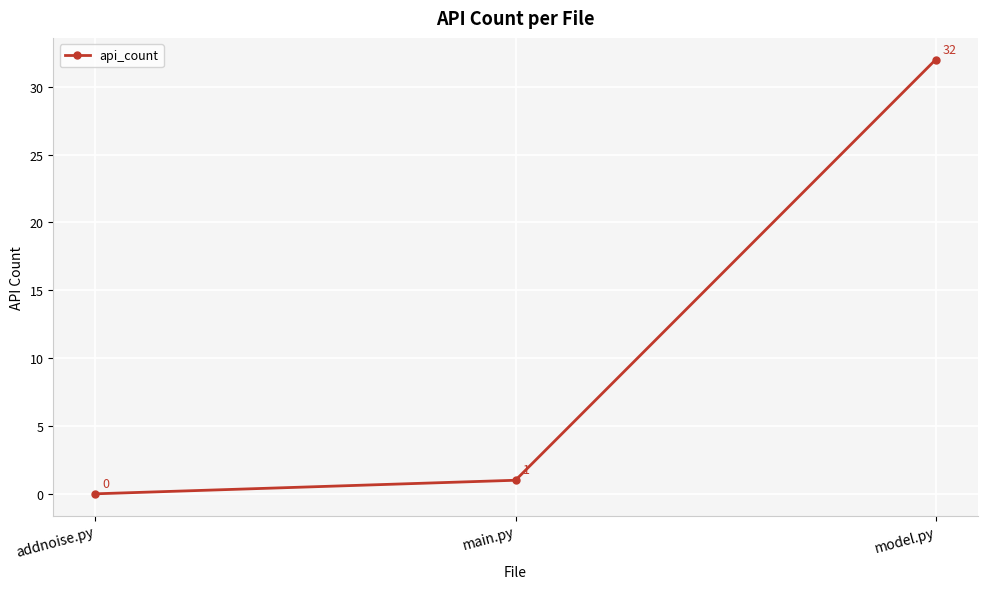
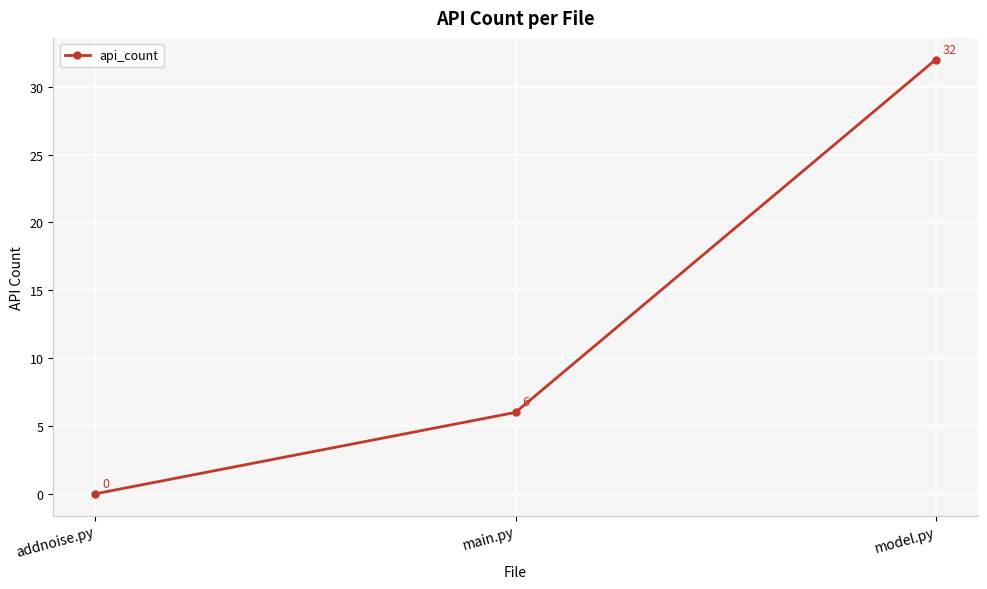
main.py: 1 -> 6
